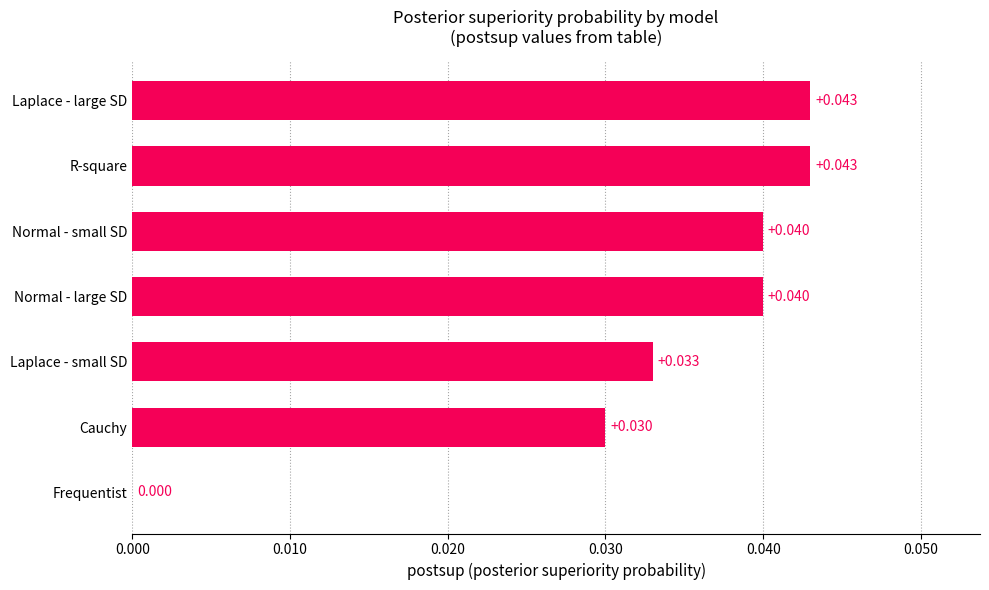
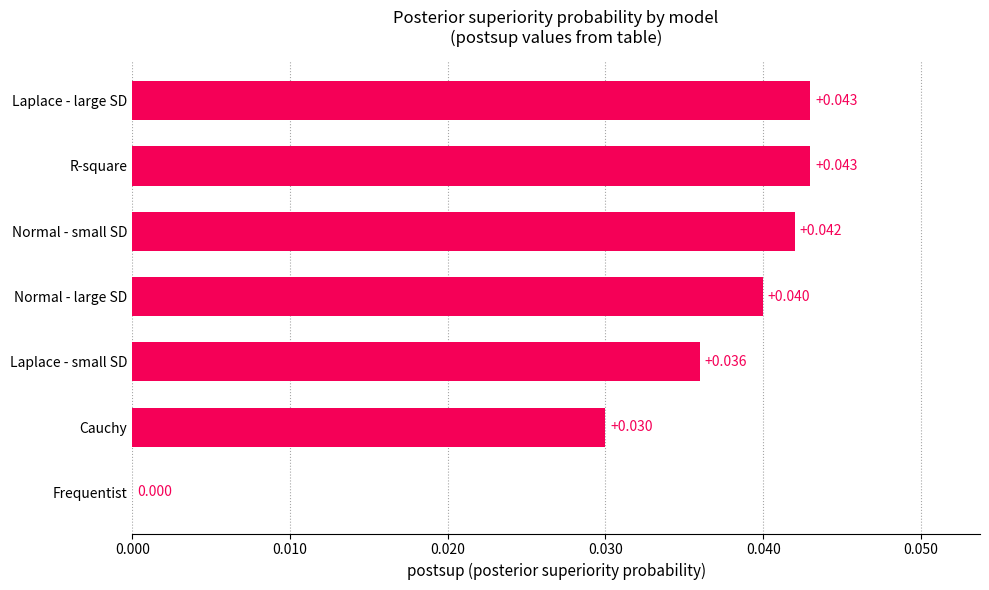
Normal - small SD: +0.040 -> +0.042
Laplace - small SD: +0.033 -> +0.036
